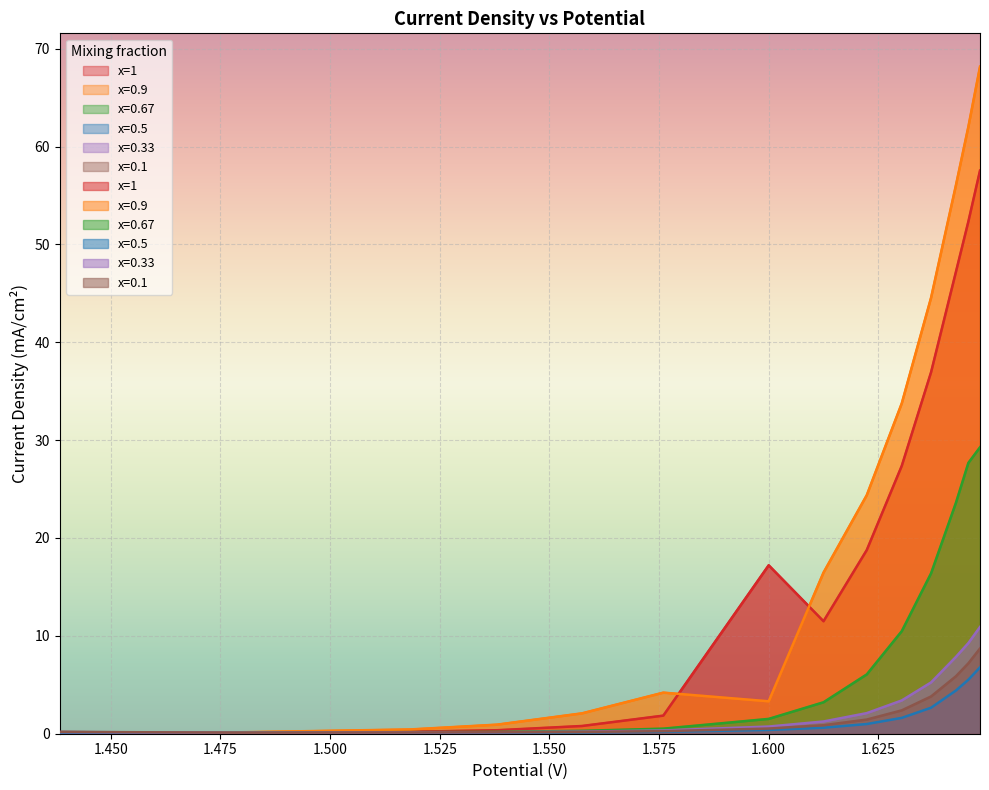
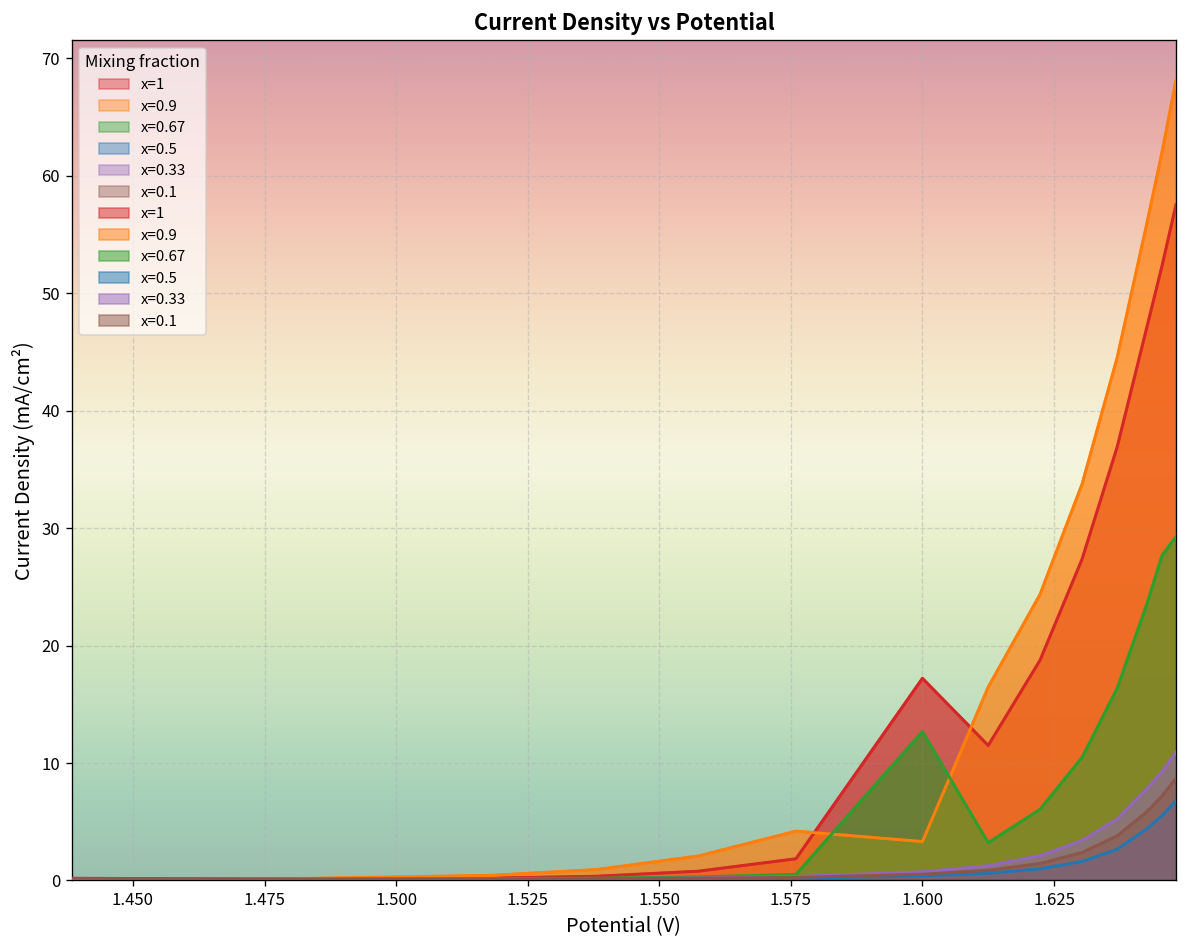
x=0.67, 1.600: 2 -> 13
